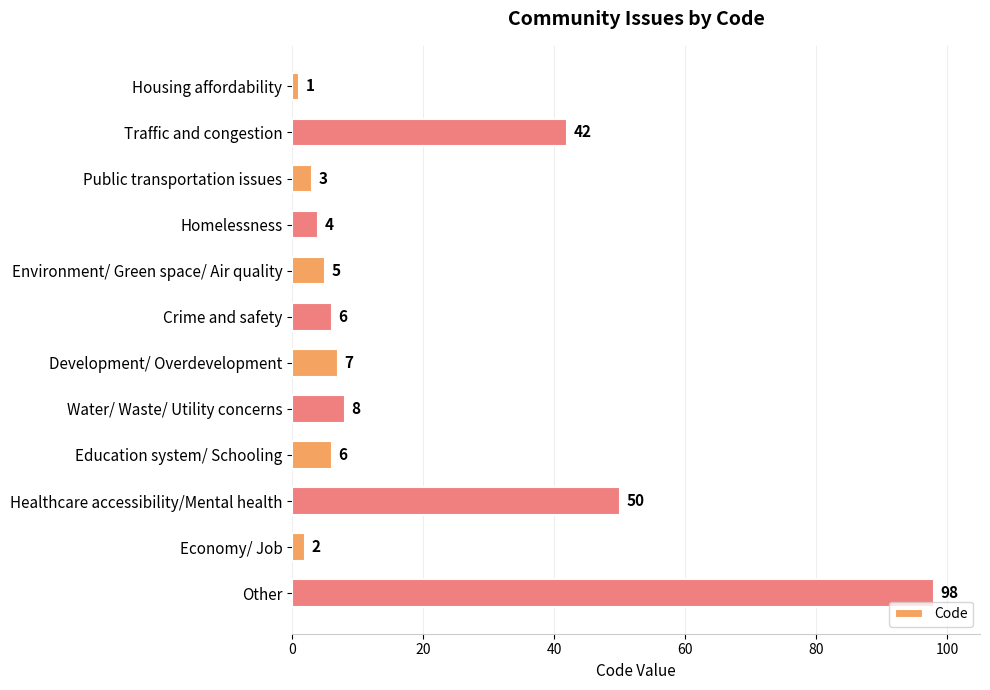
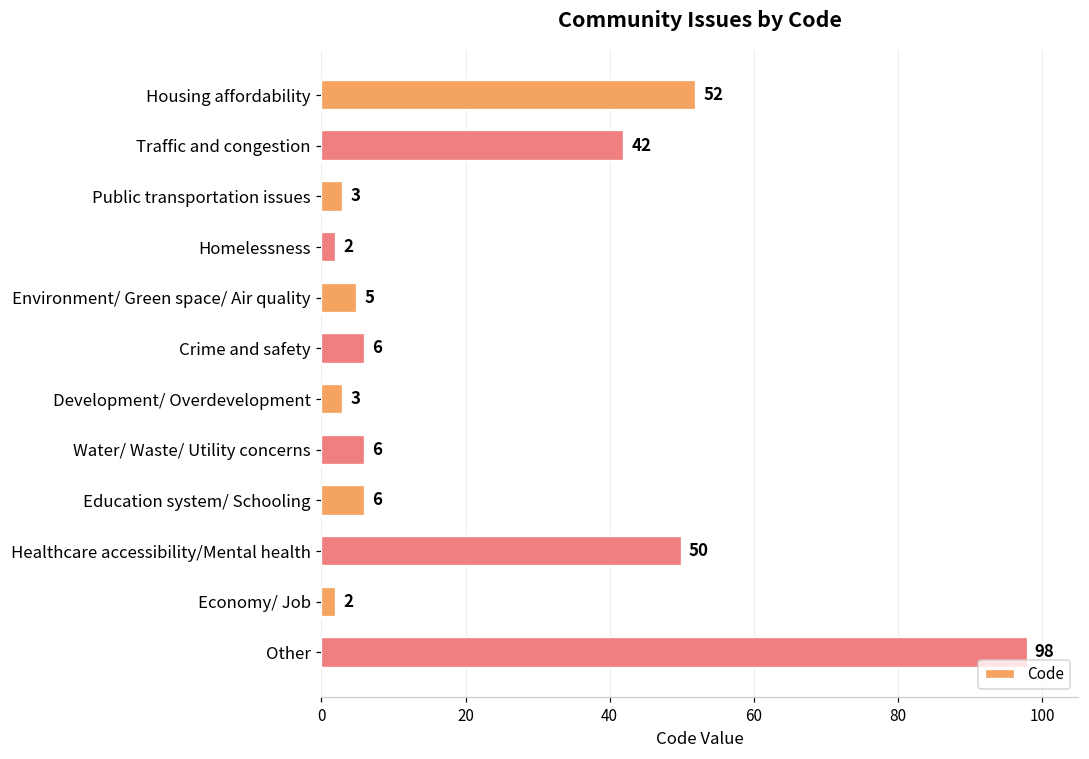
Housing affordability: 1 -> 52
Homelessness: 4 -> 2
Development/ Overdevelopment: 7 -> 3
Water/ Waste/ Utility concerns: 8 -> 6
